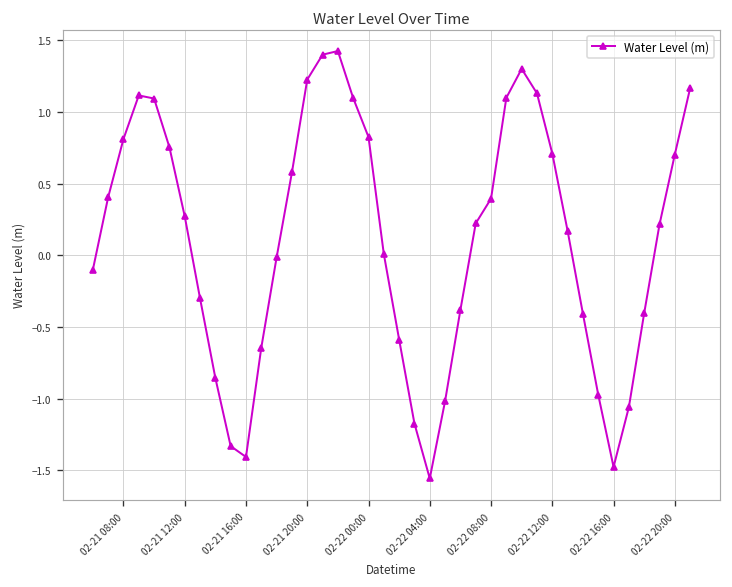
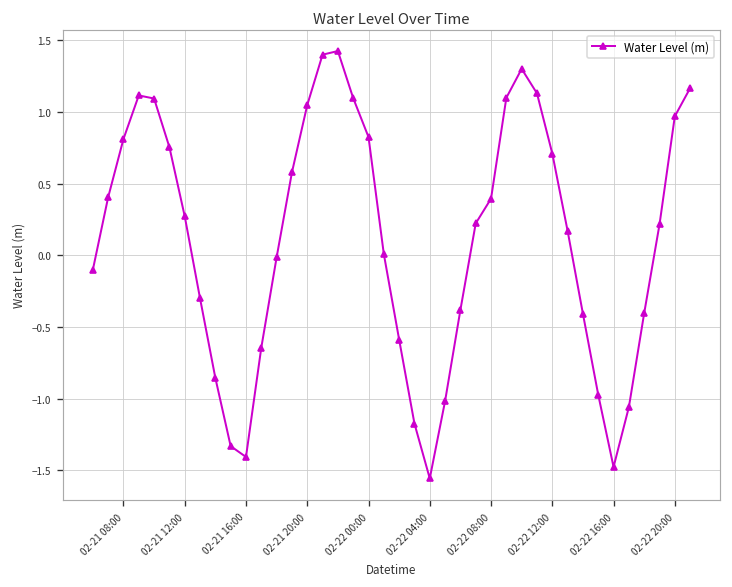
02-21 20:00: 1.23 -> 1.05
02-22 20:00: 0.70 -> 0.97
